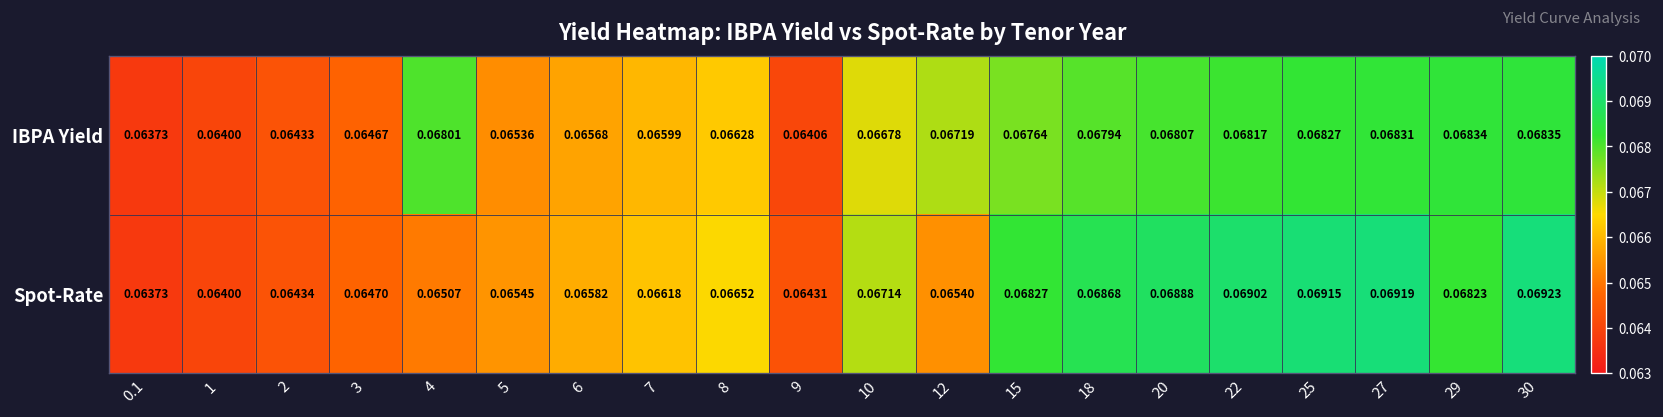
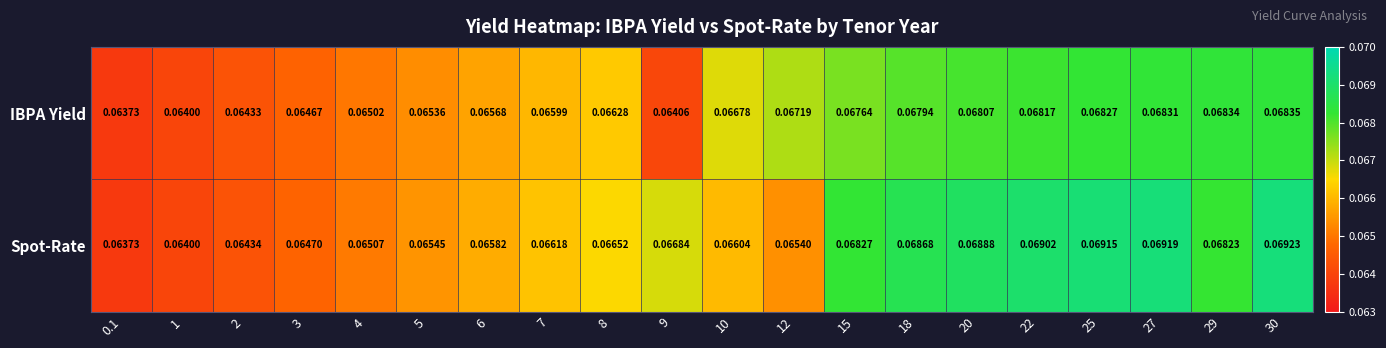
IBPA Yield, 4: 0.06801 -> 0.06502
Spot-Rate, 9: 0.06431 -> 0.06684
Spot-Rate, 10: 0.06714 -> 0.06604
